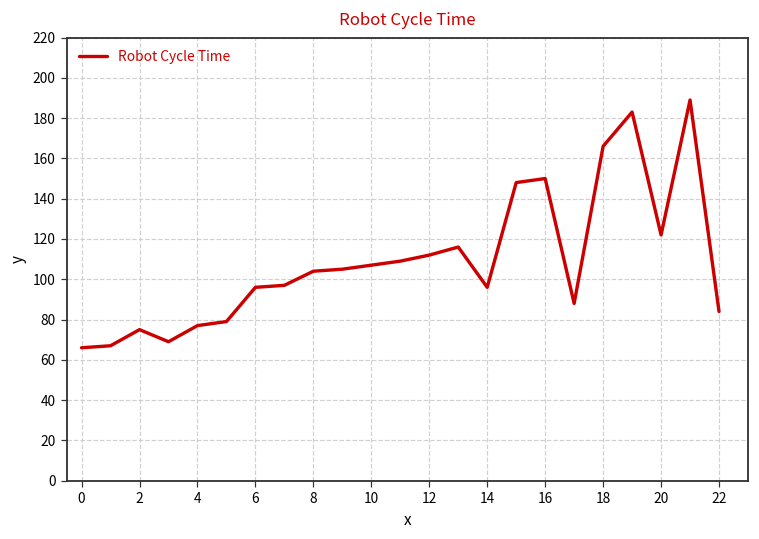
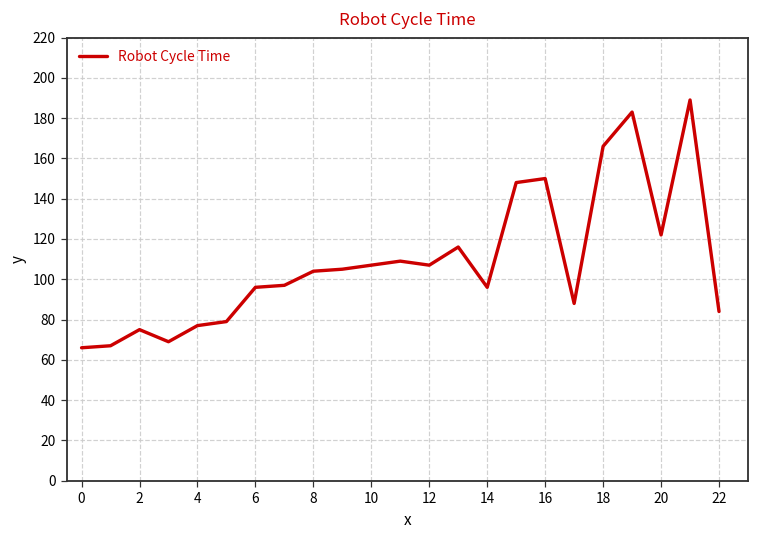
12: 112 -> 107
